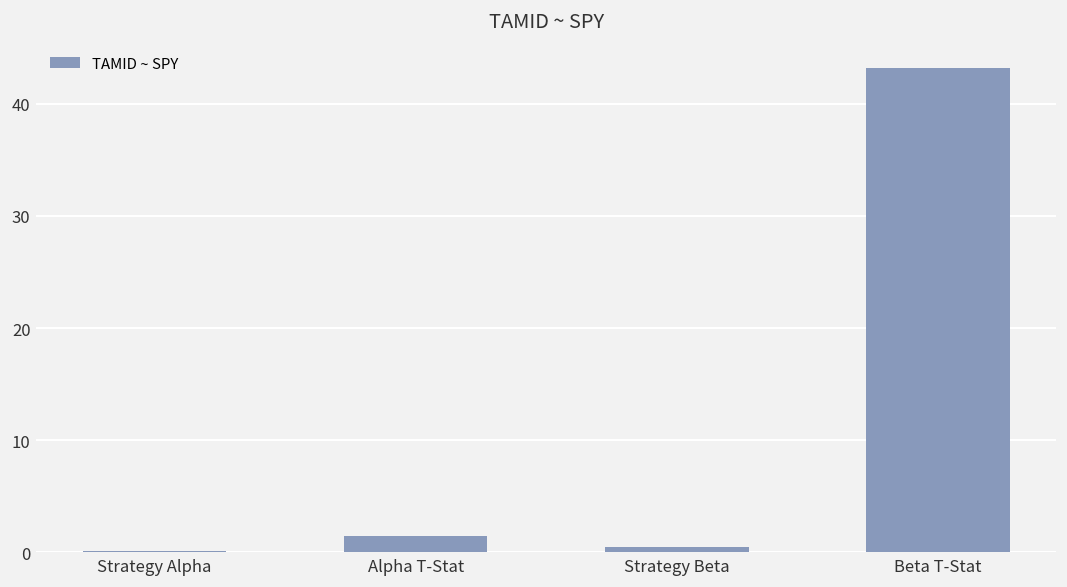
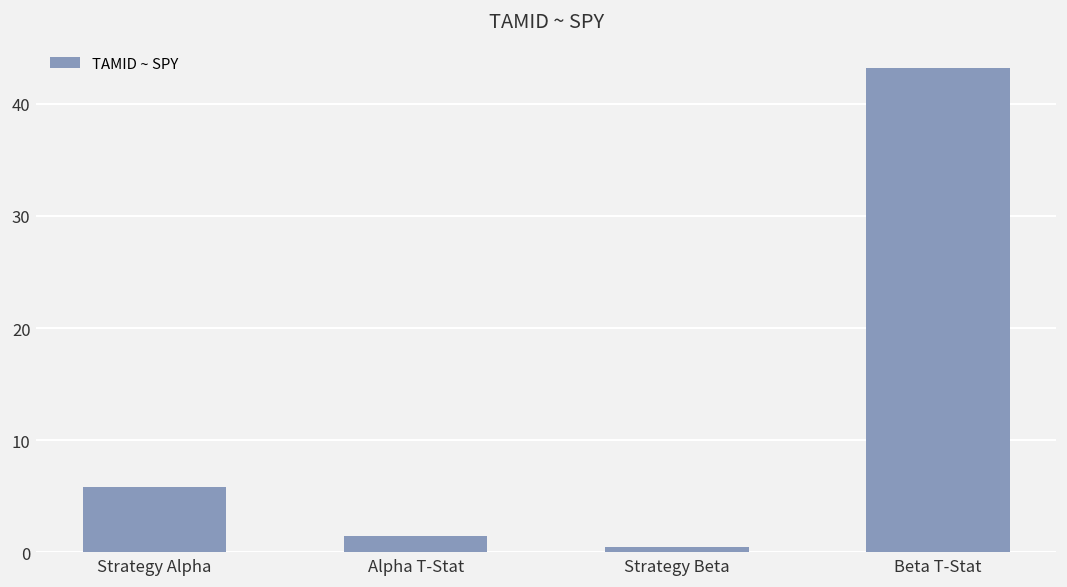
Strategy Alpha: 0 -> 6
